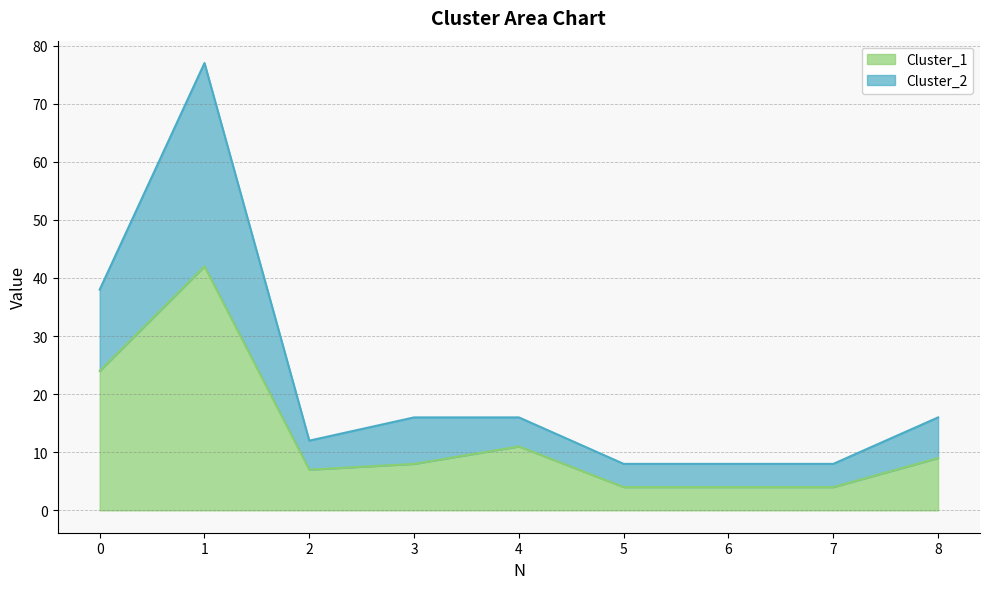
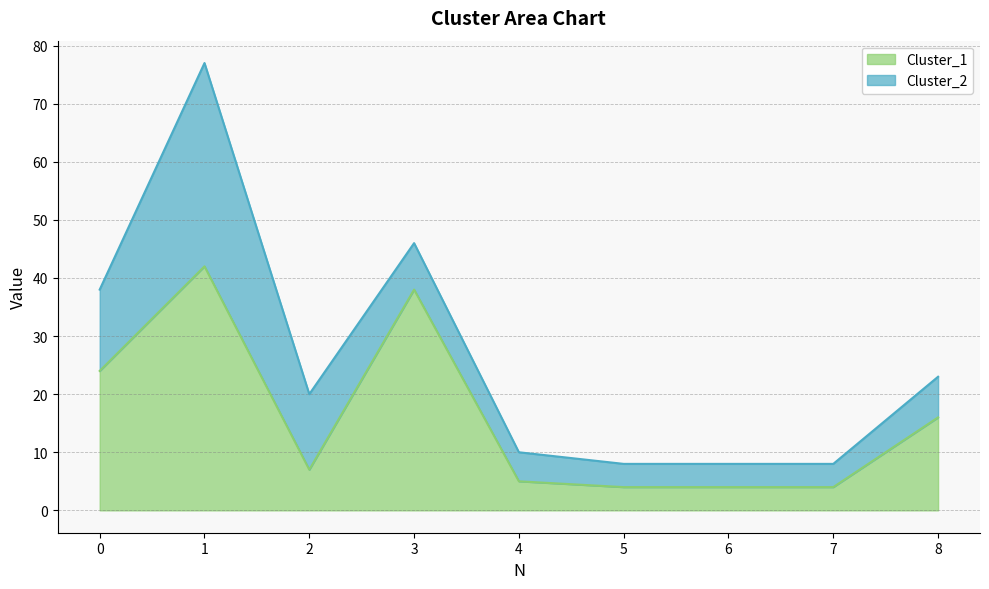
Cluster_2, 2: 5 -> 13
Cluster_1, 3: 8 -> 38
Cluster_1, 4: 11 -> 5
Cluster_1, 8: 9 -> 16
